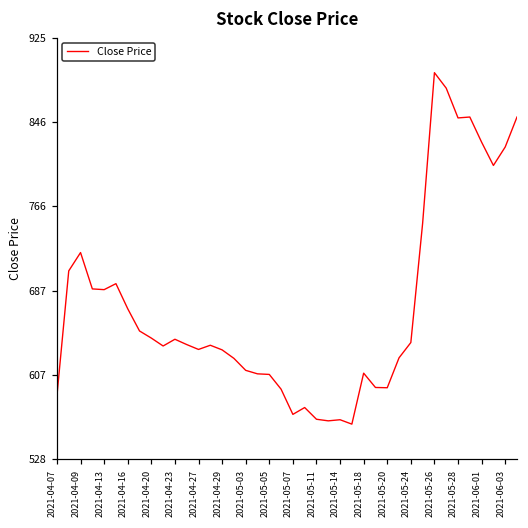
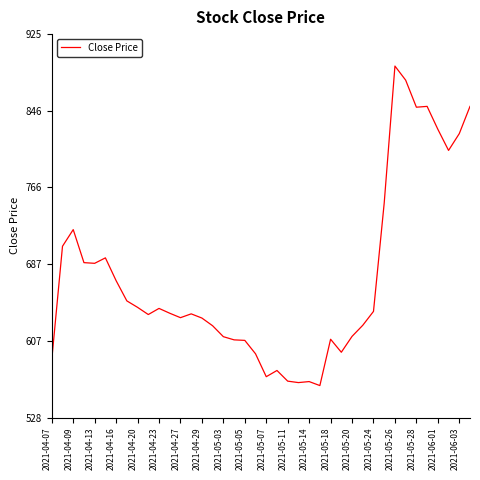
2021-05-20: 600 -> 610
